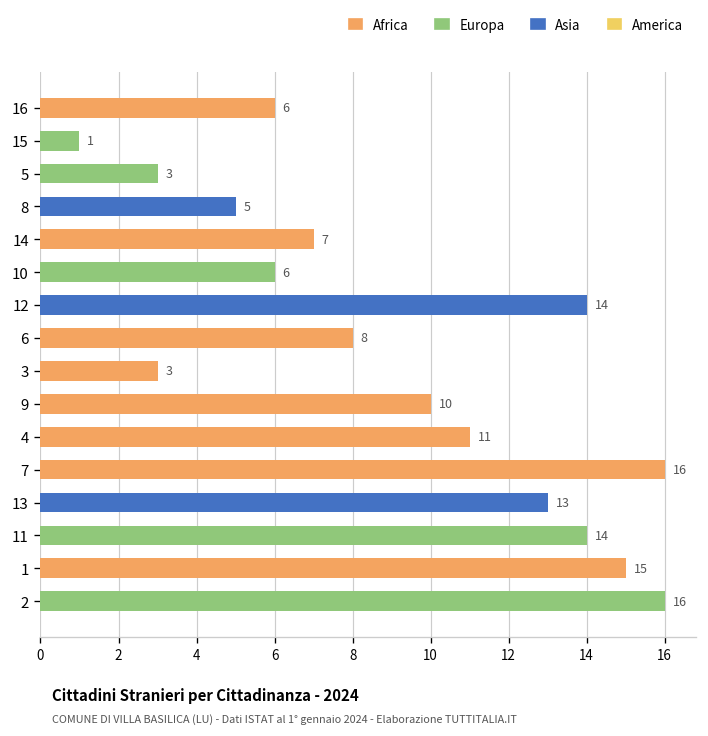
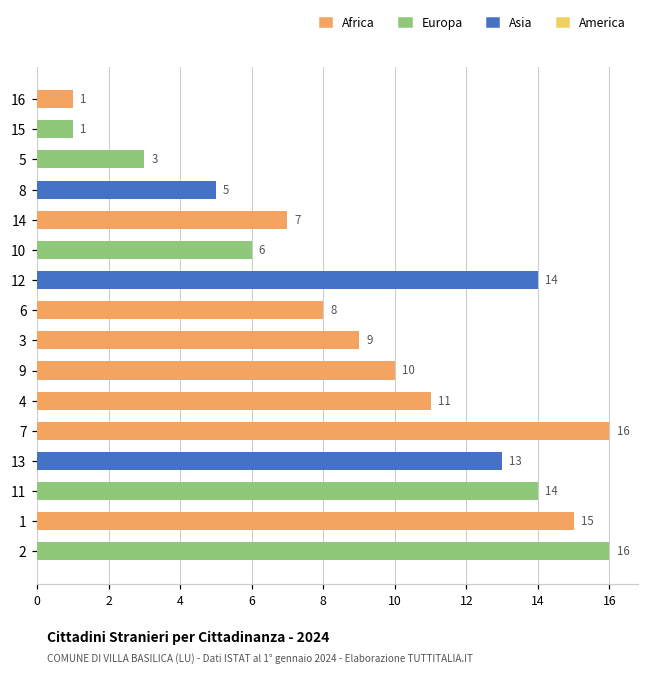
16: 6 -> 1
3: 3 -> 9
